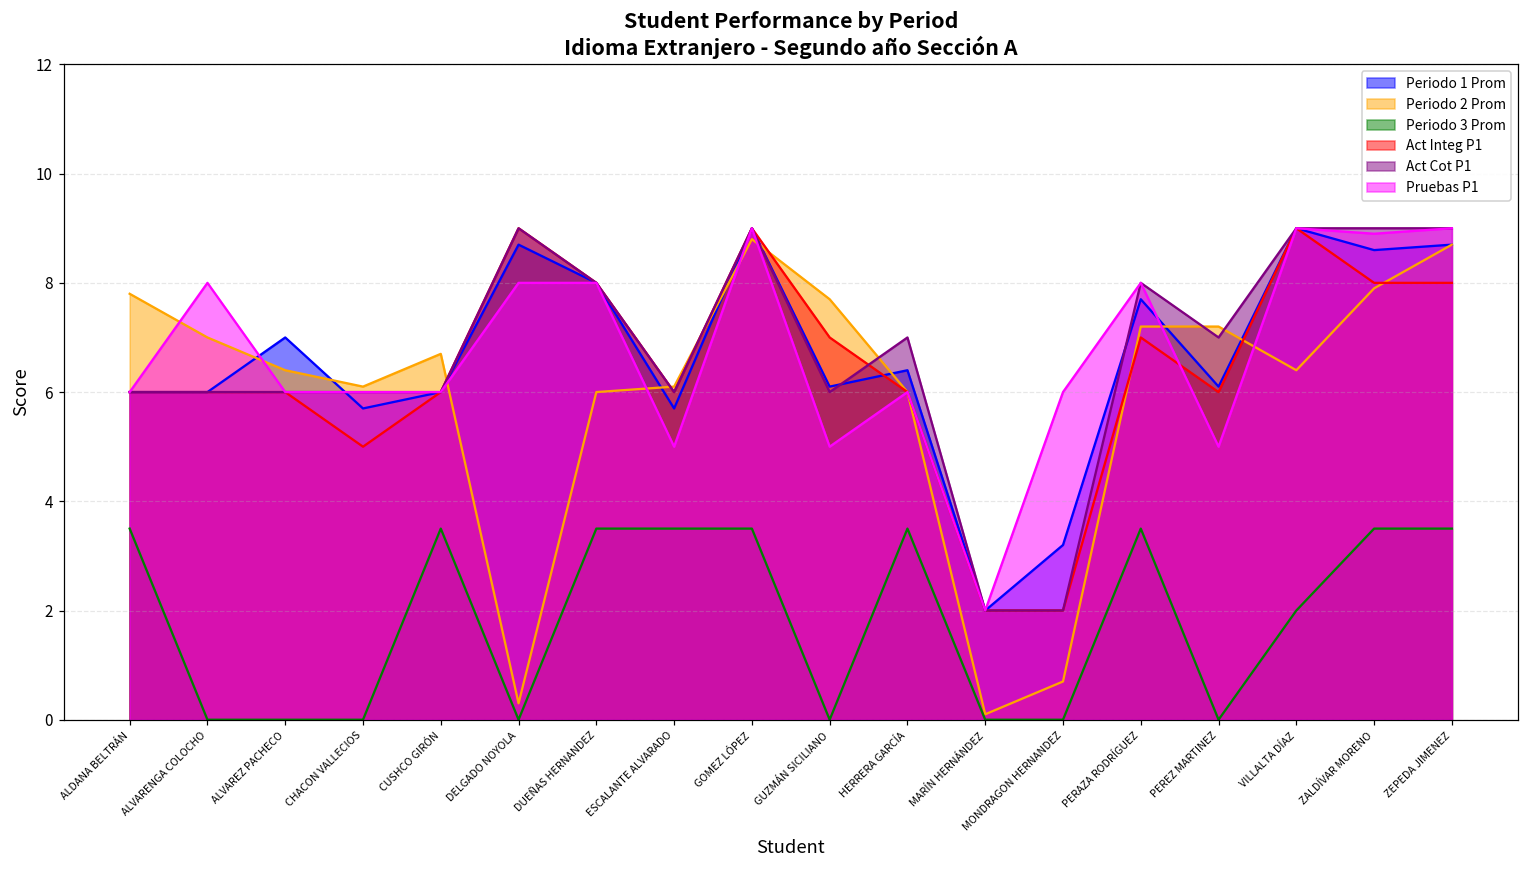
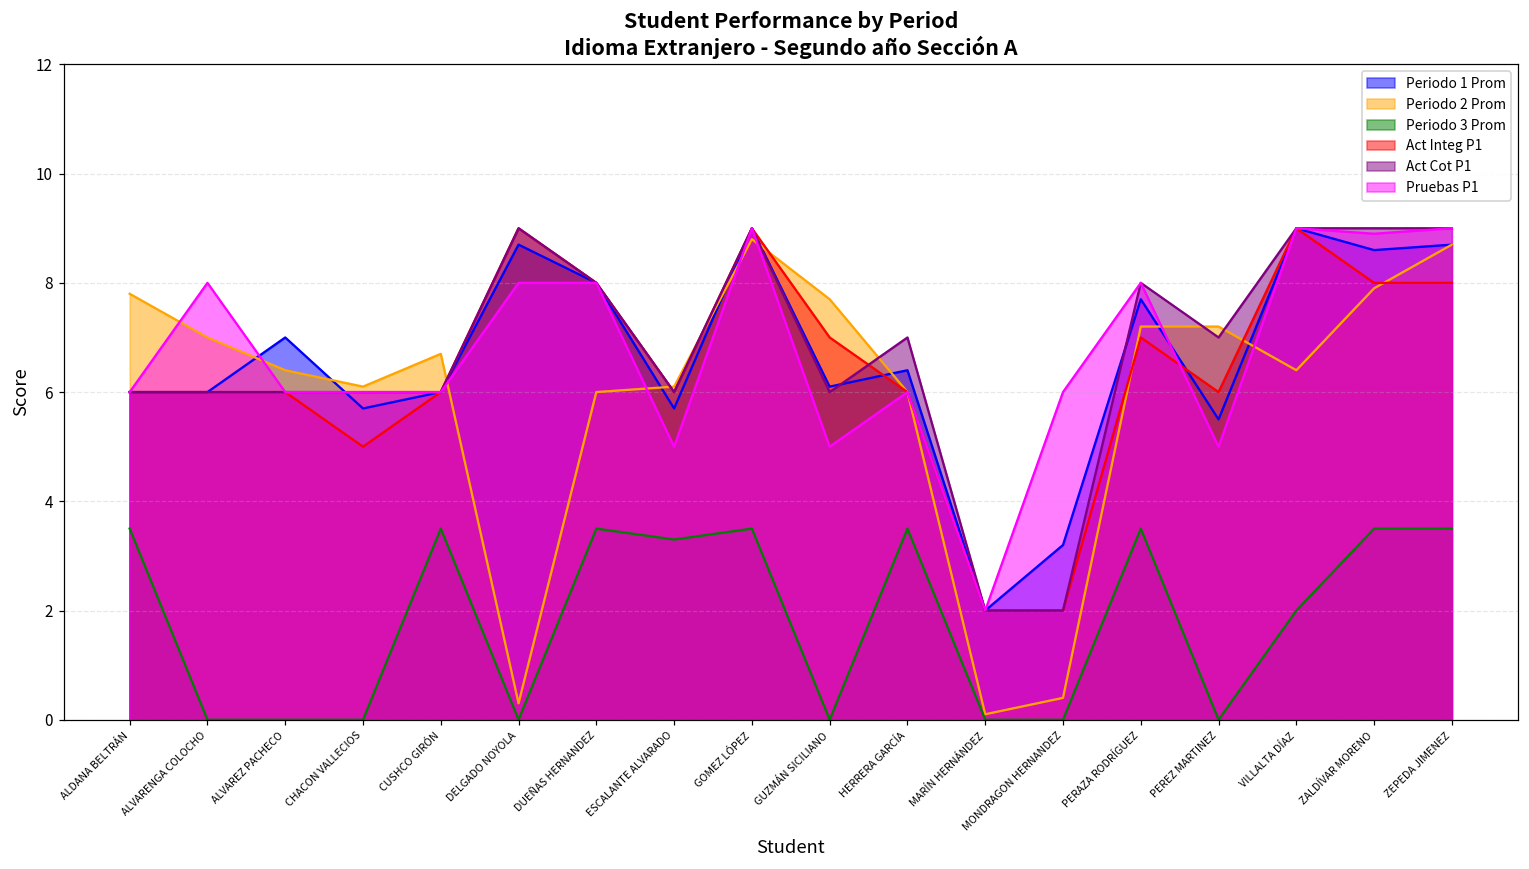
Periodo 3 Prom, ESCALANTE ALVARADO: 3.5 -> 3.3
Periodo 2 Prom, MONDRAGON HERNANDEZ: 0.7 -> 0.4
Periodo 1 Prom, PEREZ MARTINEZ: 6.1 -> 5.5
